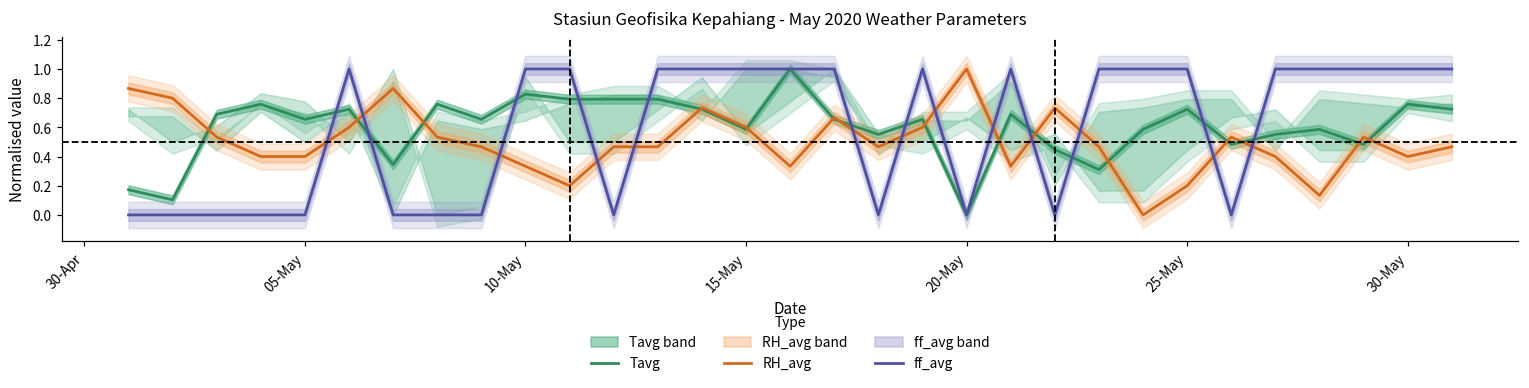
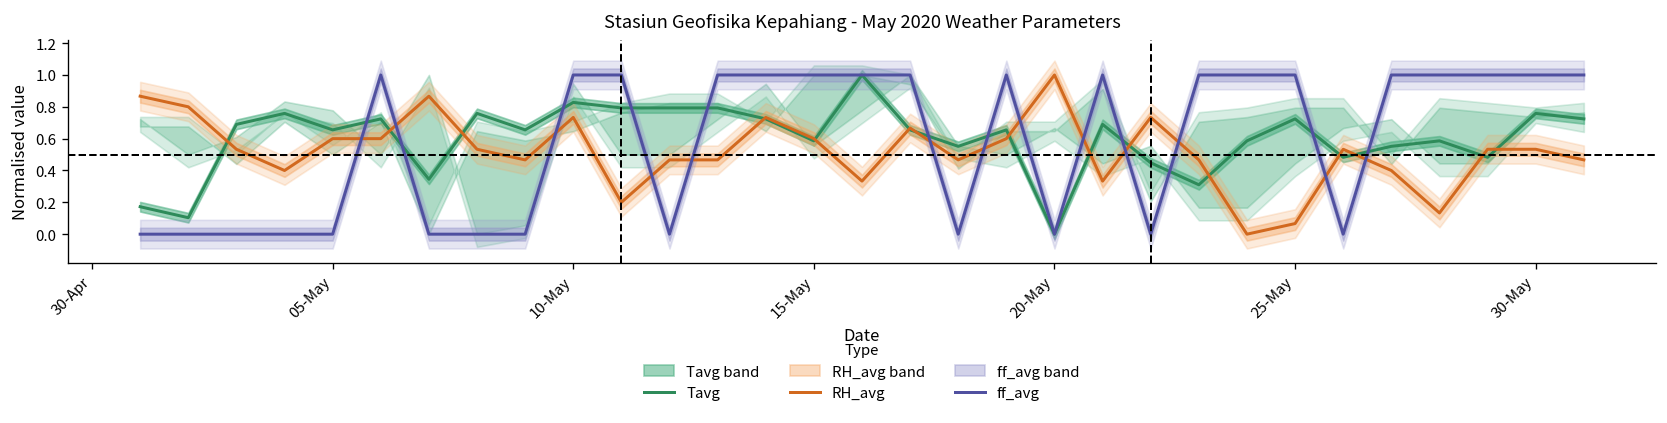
RH_avg, 05-May: 0.40 -> 0.60
RH_avg, 10-May: 0.33 -> 0.73
RH_avg, 25-May: 0.20 -> 0.07
RH_avg, 30-May: 0.40 -> 0.53
